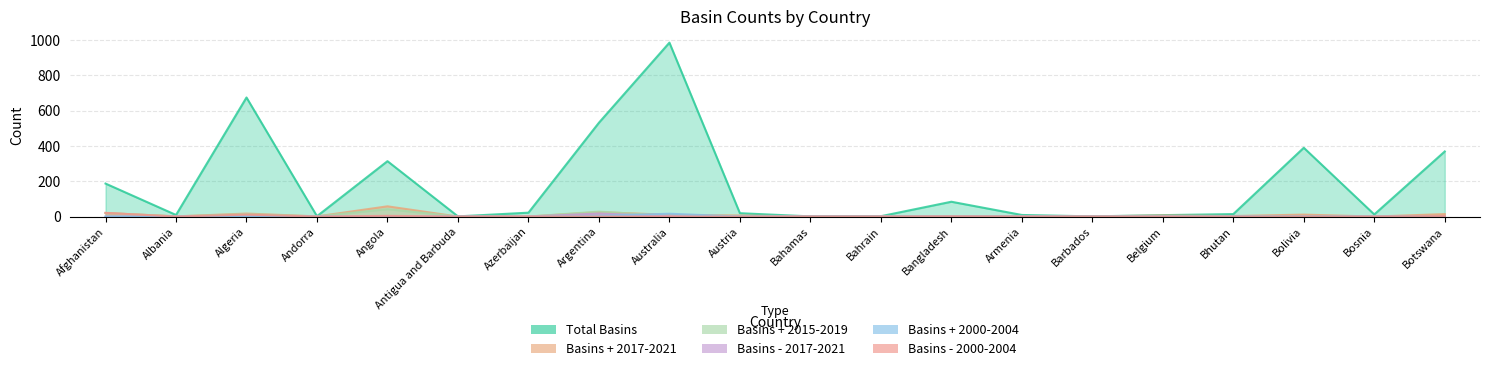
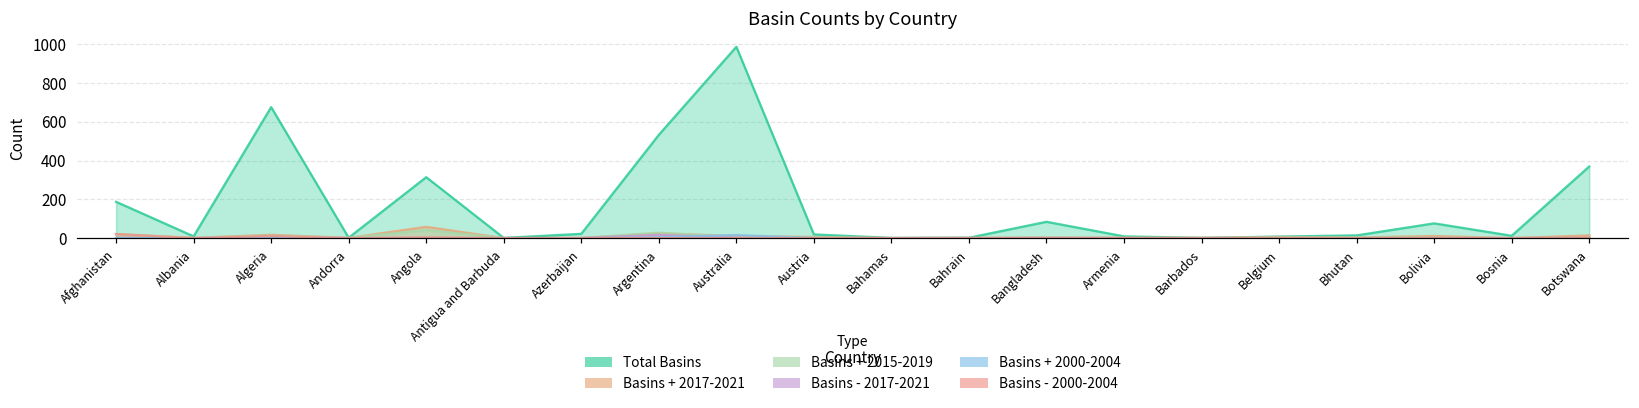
Total Basins, Bolivia: 390 -> 80
